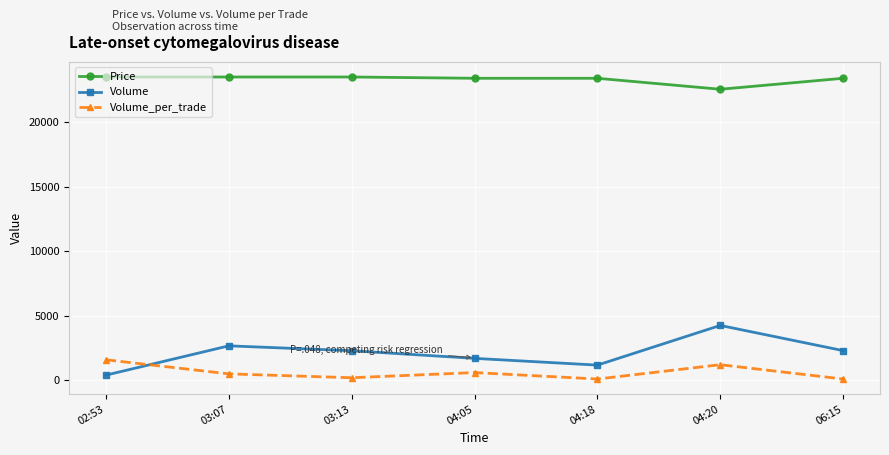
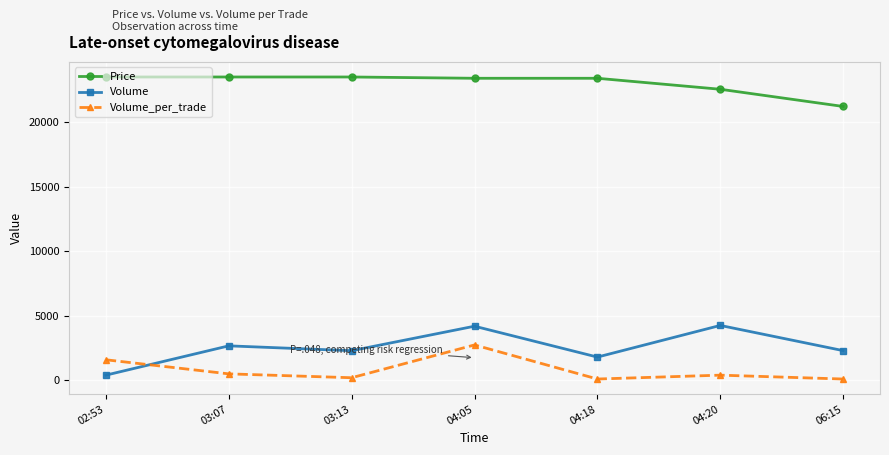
Volume, 04:05: 1700 -> 4200
Volume_per_trade, 04:05: 600 -> 2700
Volume, 04:18: 1200 -> 1800
Volume_per_trade, 04:20: 1200 -> 400
Price, 06:15: 23400 -> 21200
